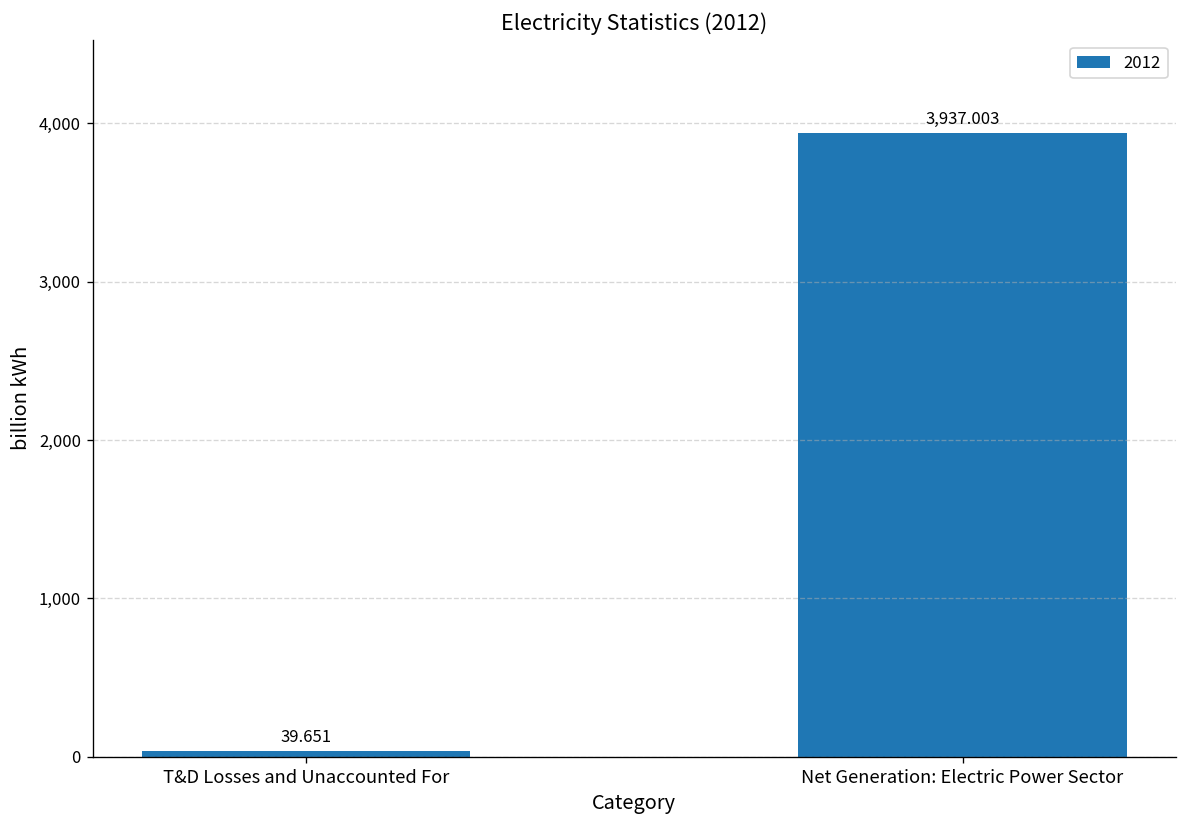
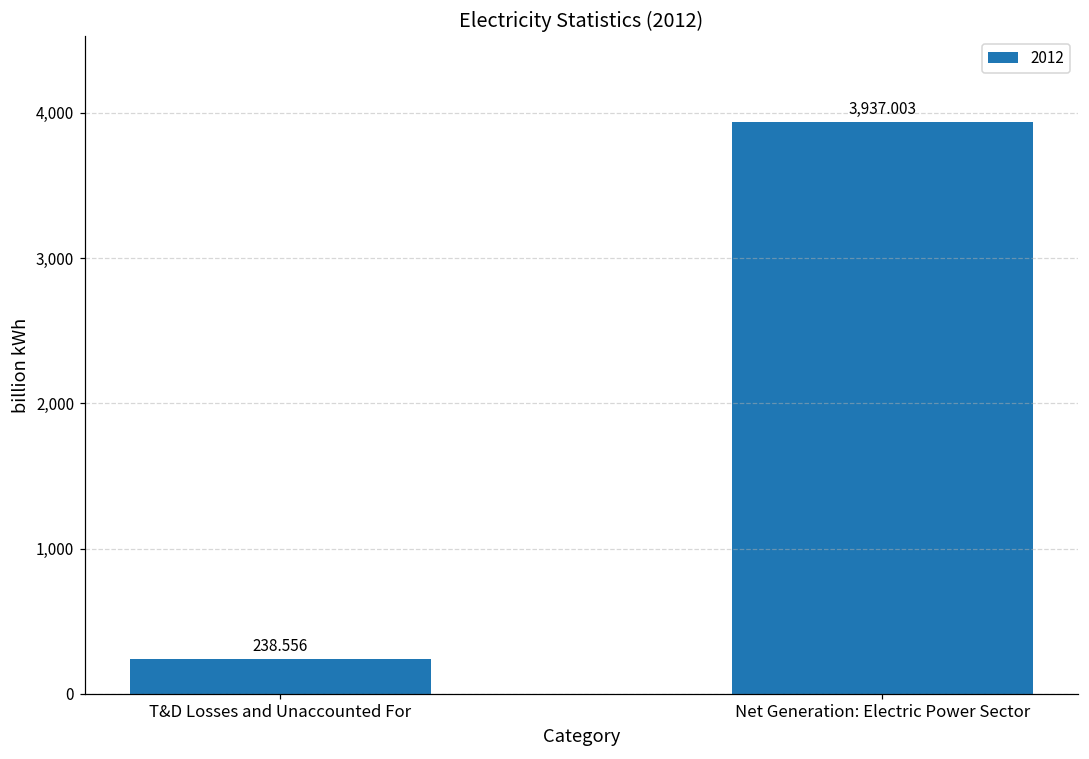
T&D Losses and Unaccounted For: 39.651 -> 238.556
